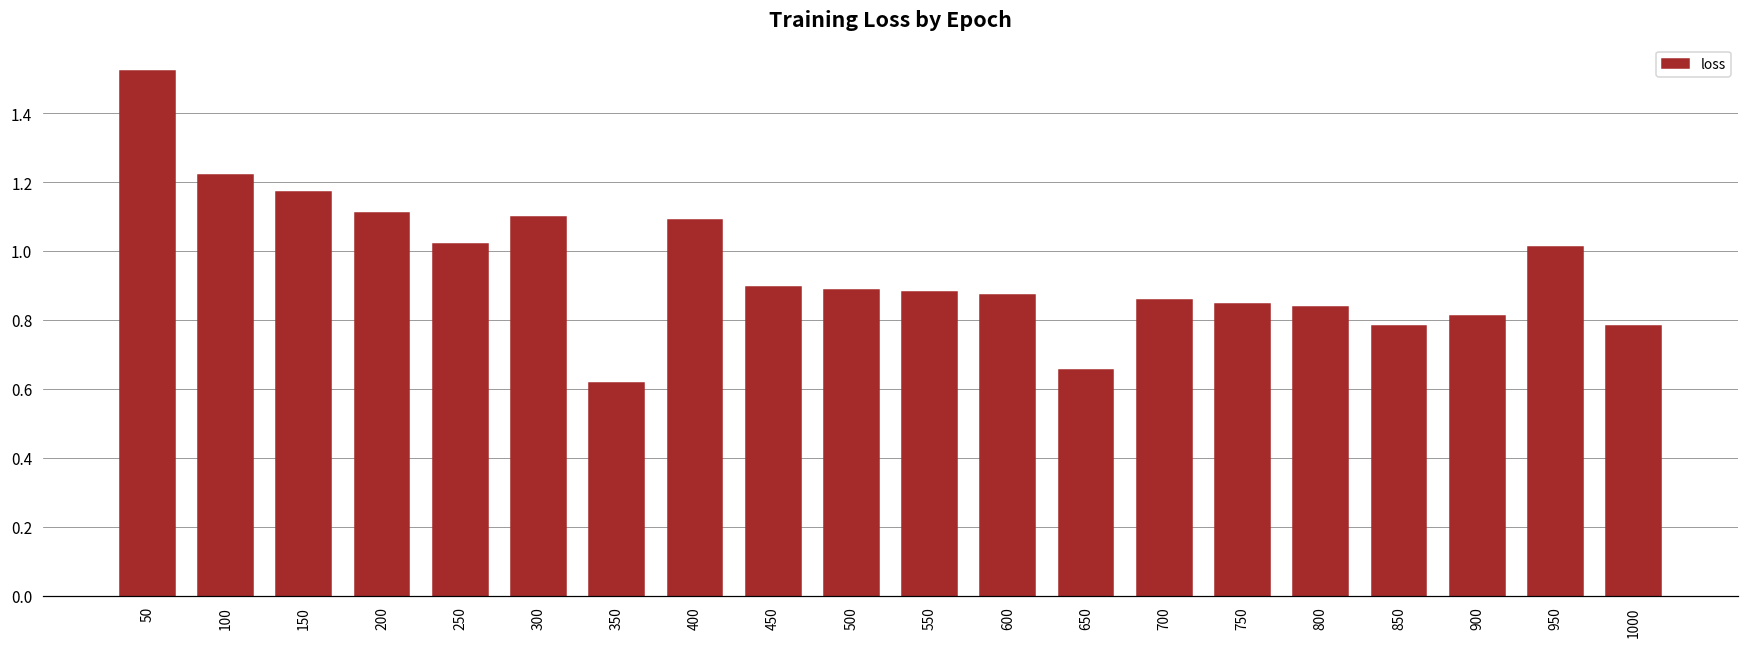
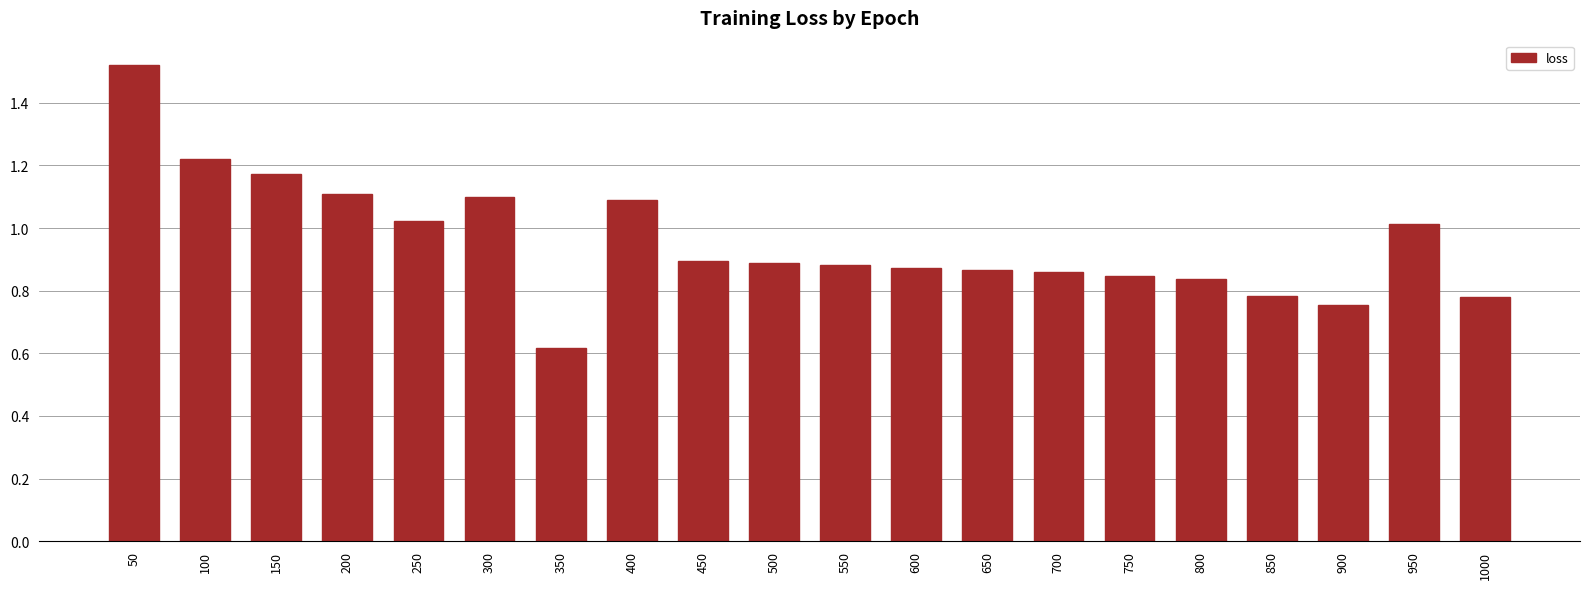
650: 0.66 -> 0.87
900: 0.81 -> 0.75
